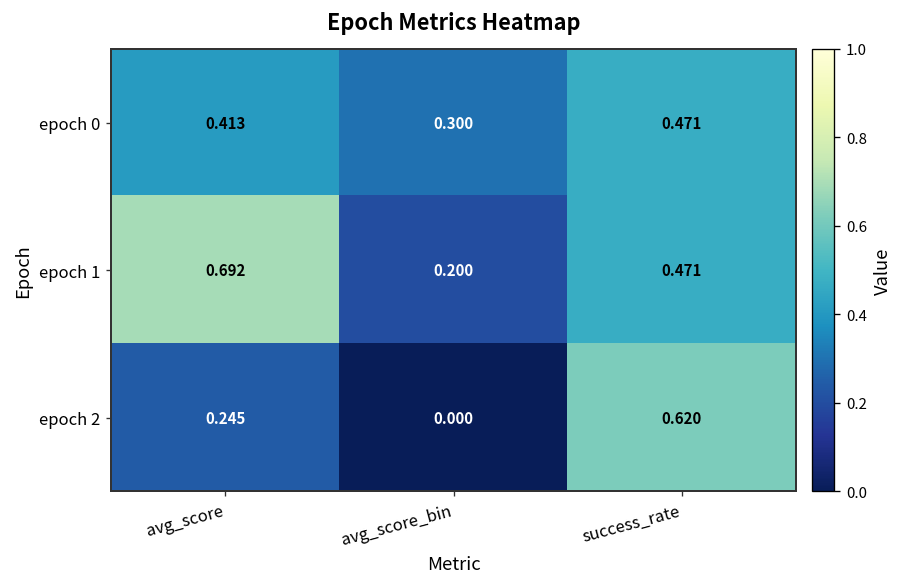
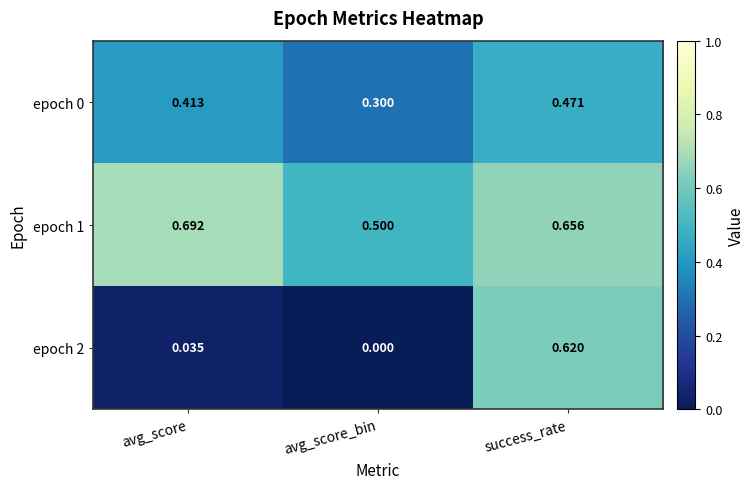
epoch 1, avg_score_bin: 0.200 -> 0.500
epoch 1, success_rate: 0.471 -> 0.656
epoch 2, avg_score: 0.245 -> 0.035
